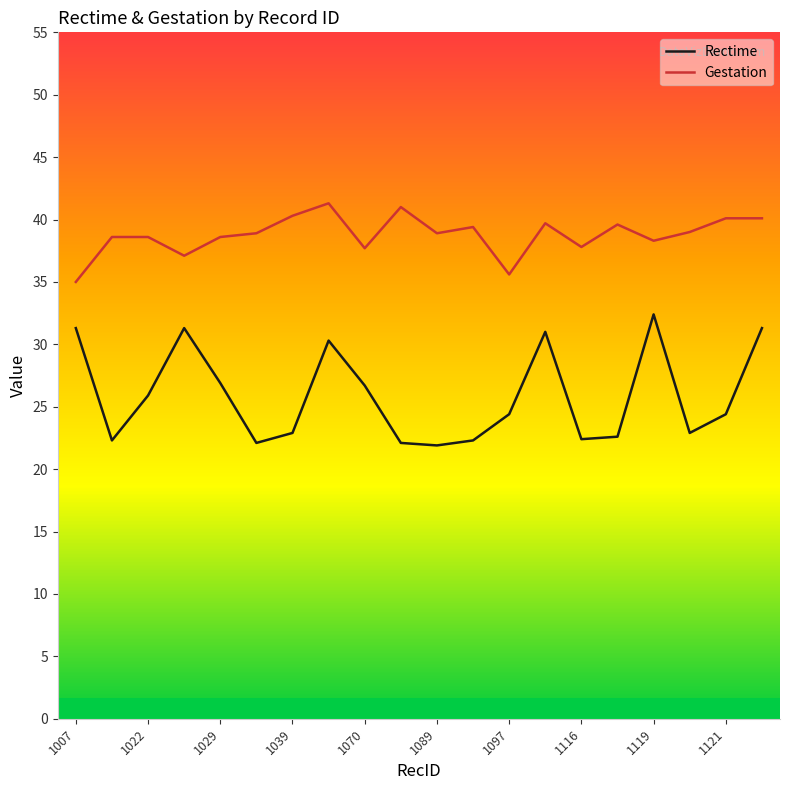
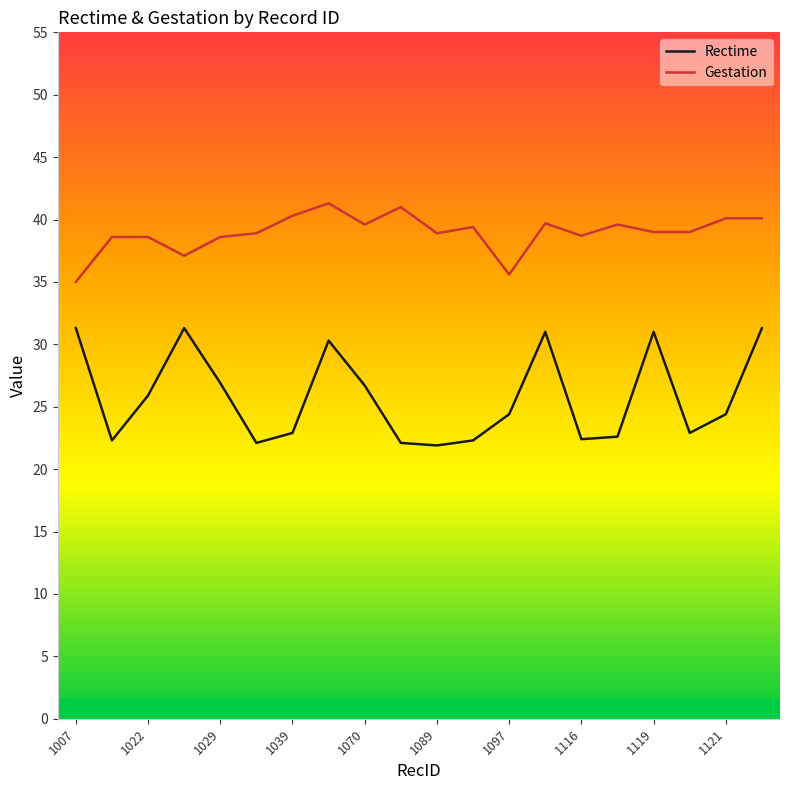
Gestation, 1070: 37.7 -> 39.6
Gestation, 1116: 37.8 -> 38.7
Rectime, 1119: 32.4 -> 31.0
Gestation, 1119: 38.3 -> 39.0
